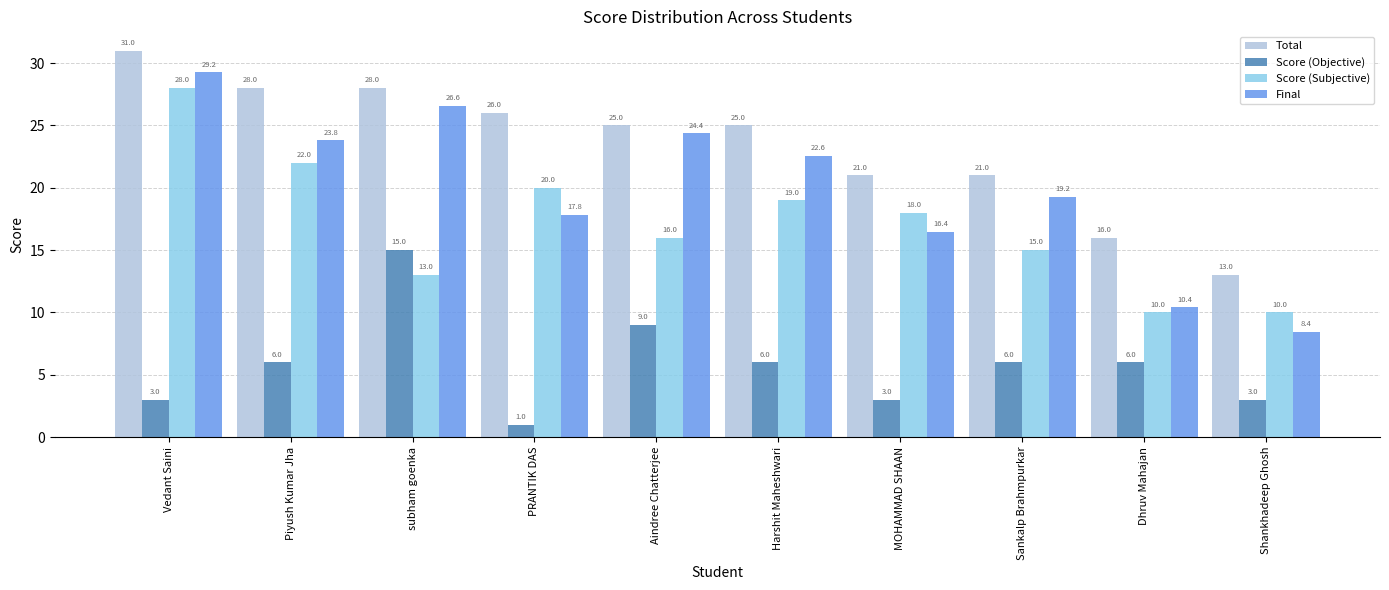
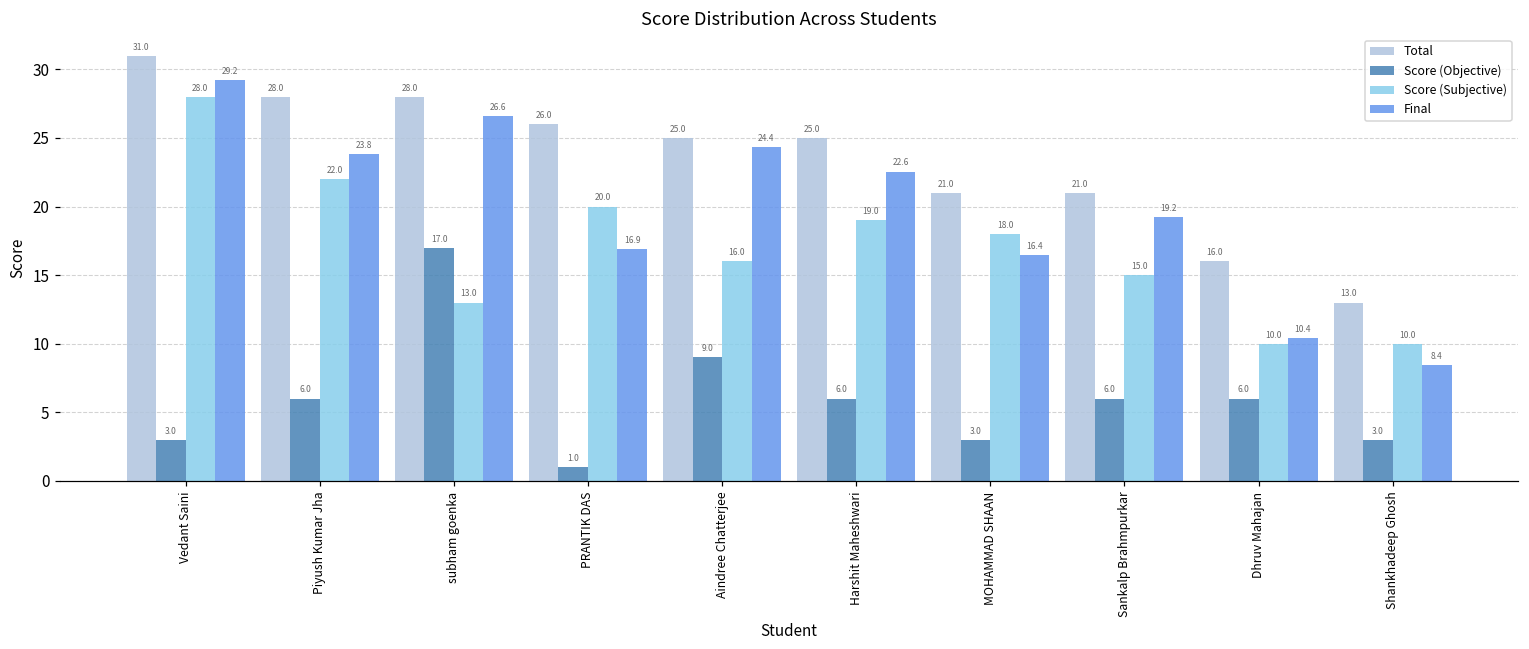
Score (Objective), subham goenka: 15.0 -> 17.0
Final, PRANTIK DAS: 17.8 -> 16.9
